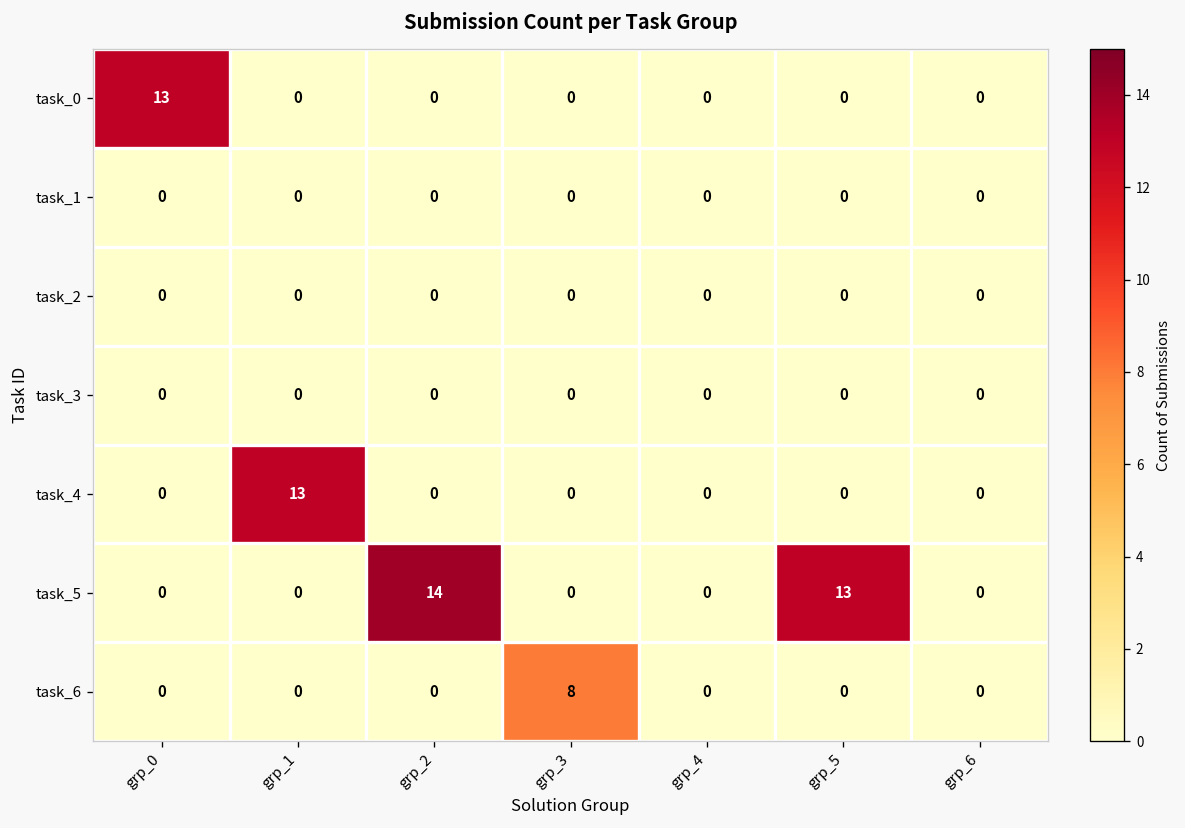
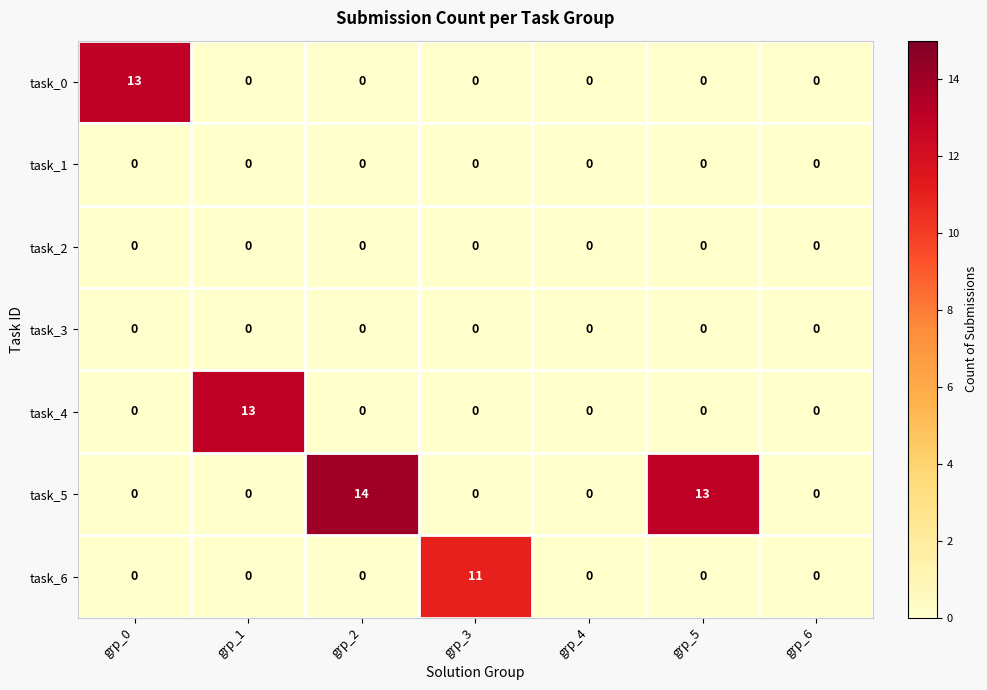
task_6, grp_3: 8 -> 11
